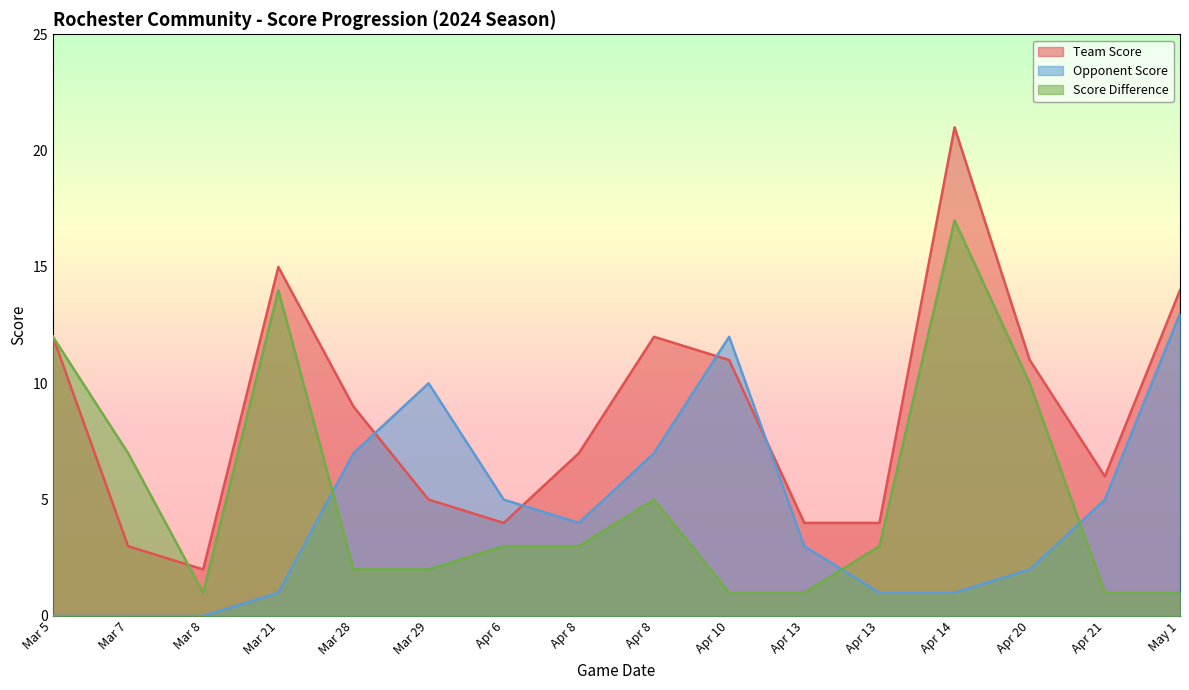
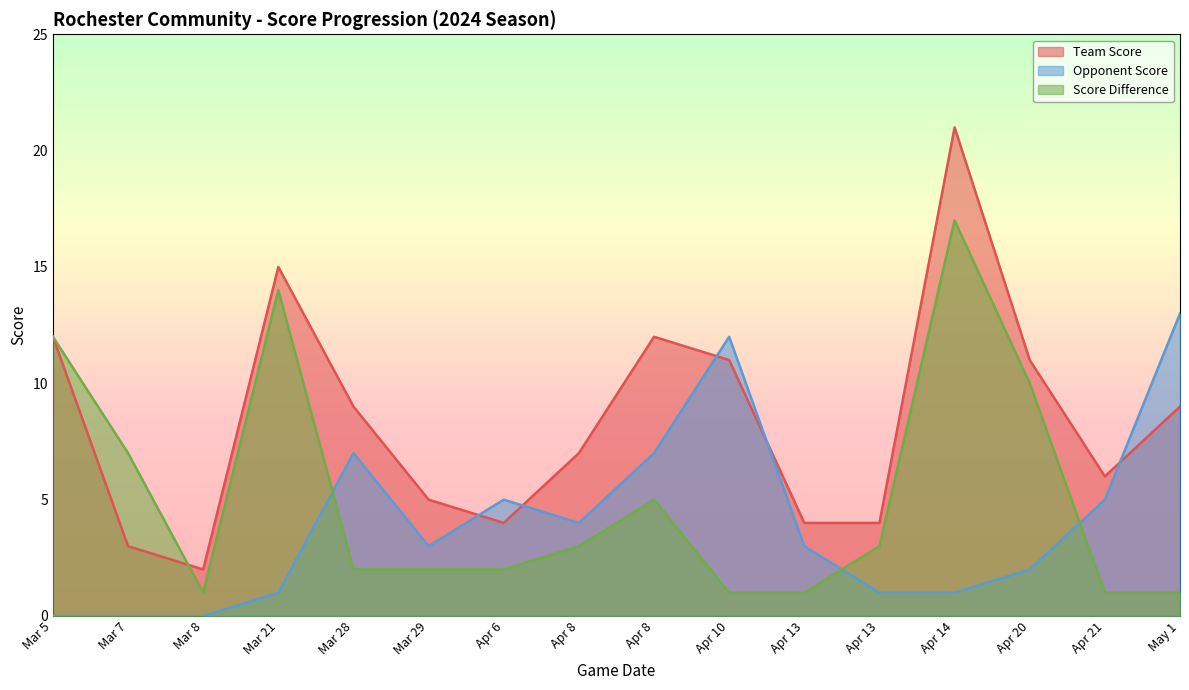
Opponent Score, Mar 29: 10 -> 3
Score Difference, Apr 6: 3 -> 2
Team Score, May 1: 14 -> 9
